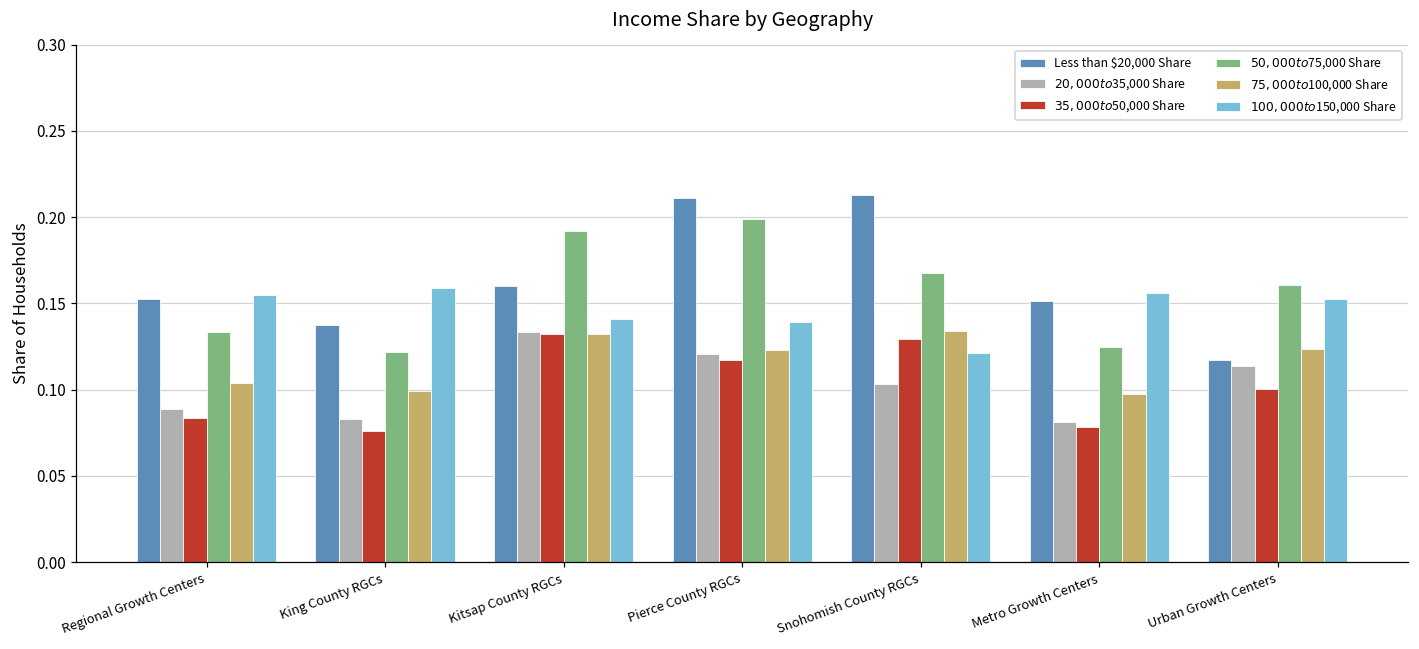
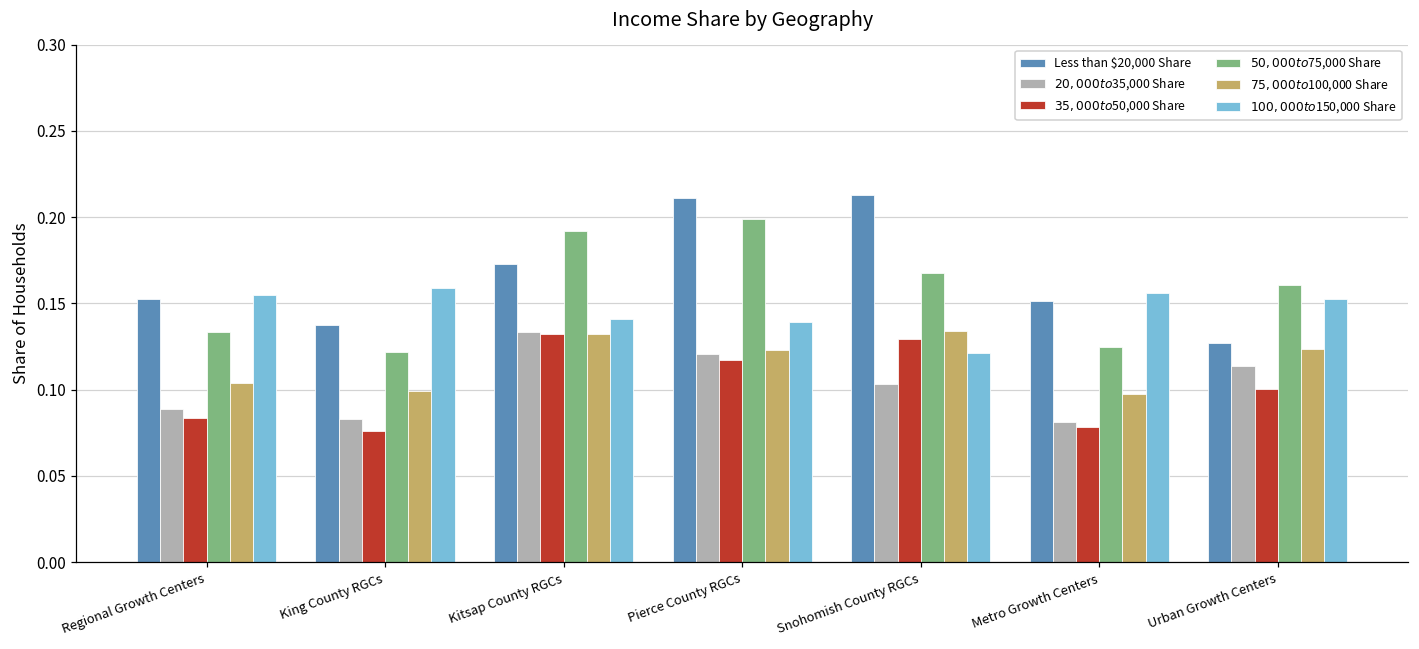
Less than $20,000 Share, Kitsap County RGCs: 0.160 -> 0.173
Less than $20,000 Share, Urban Growth Centers: 0.117 -> 0.127
